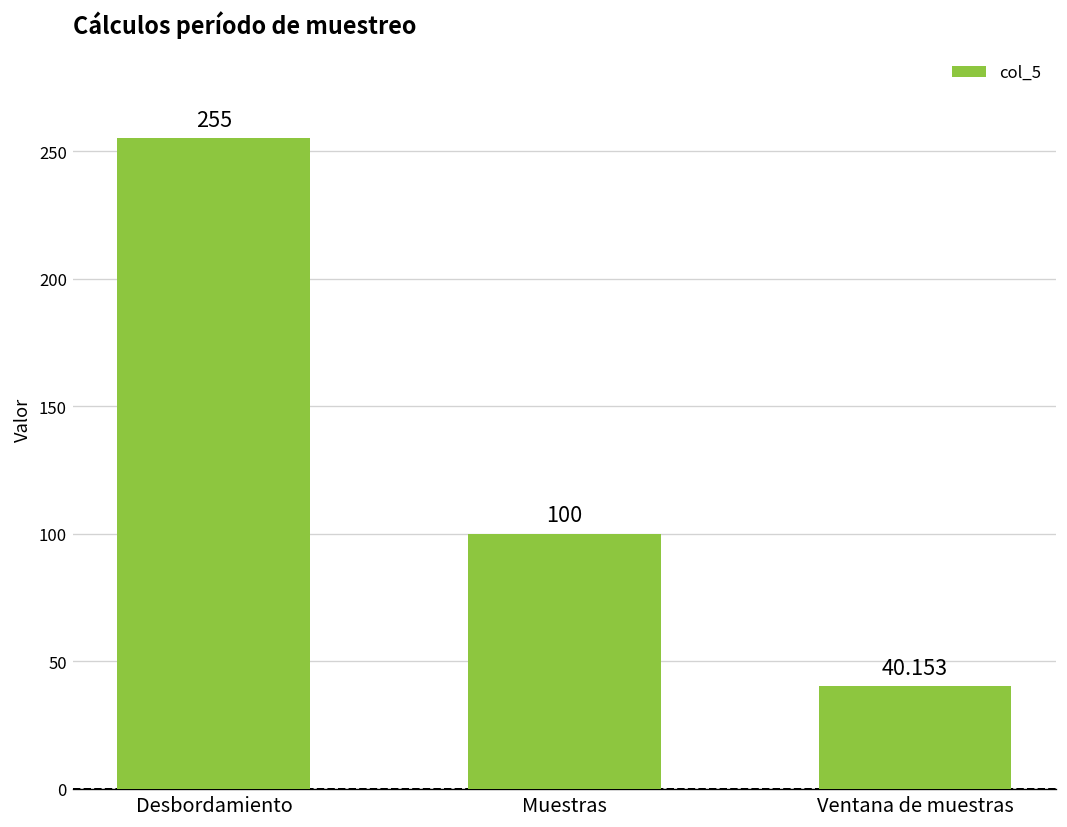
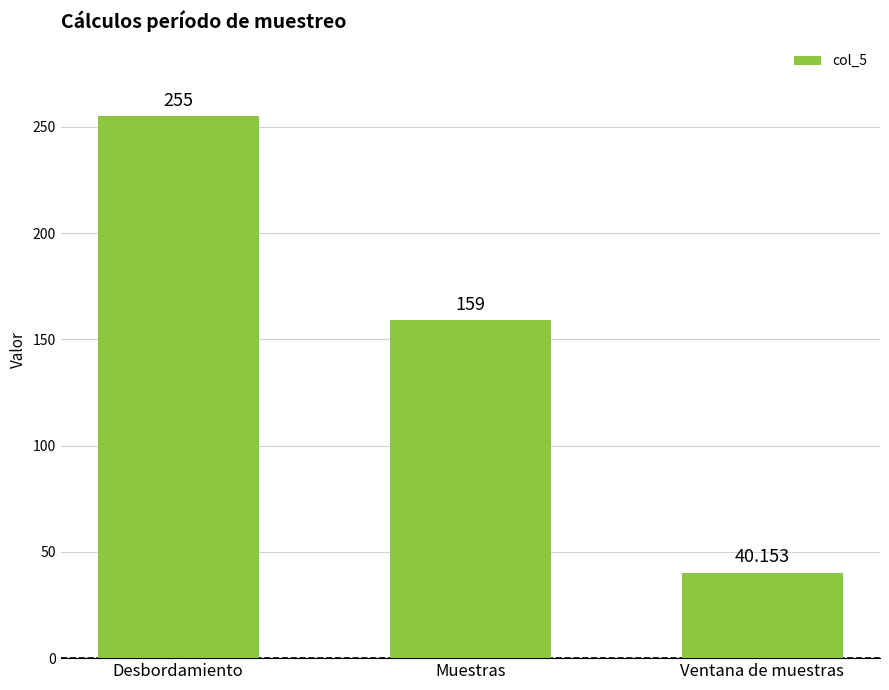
Muestras: 100 -> 159
